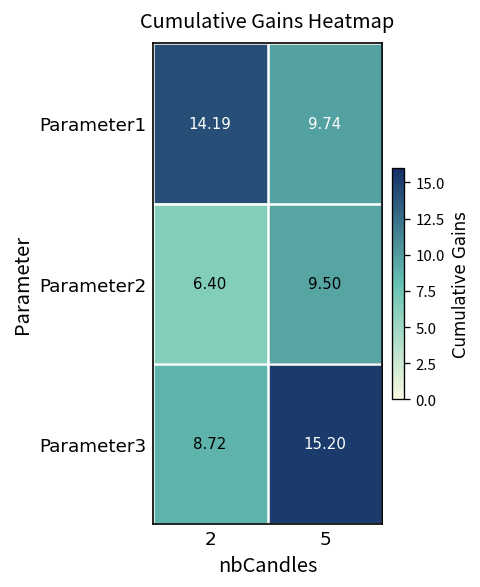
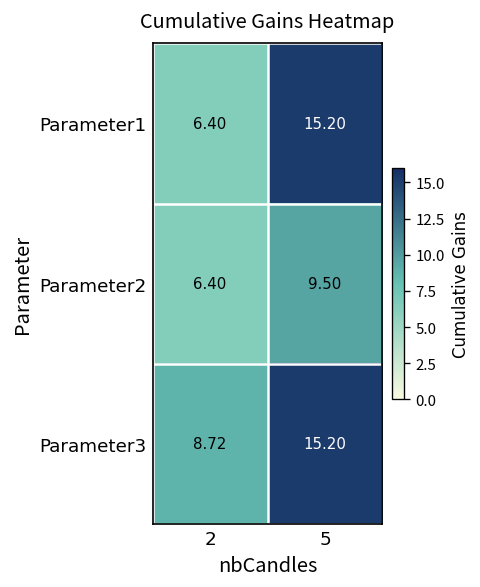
Parameter1, 2: 14.19 -> 6.40
Parameter1, 5: 9.74 -> 15.20
